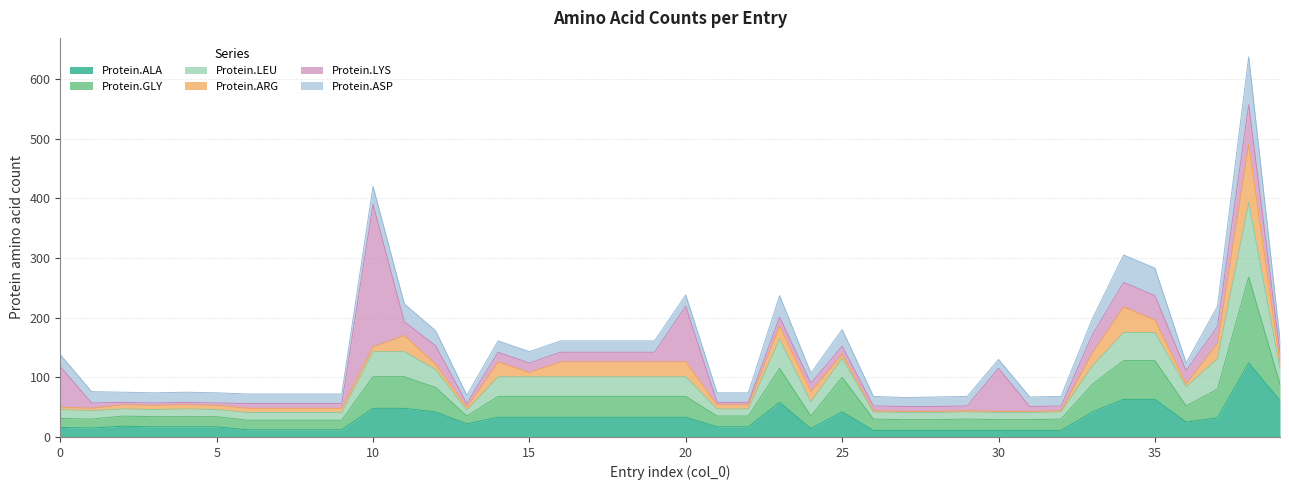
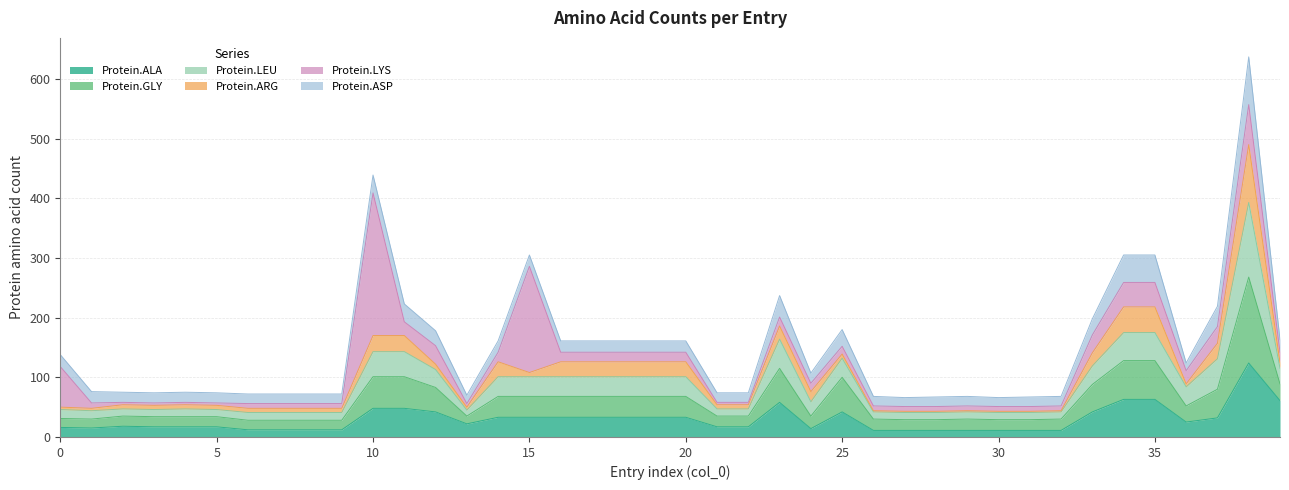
Protein.ARG, 10: 10 -> 30
Protein.LYS, 15: 20 -> 180
Protein.LYS, 20: 90 -> 20
Protein.LYS, 30: 70 -> 10
Protein.ARG, 35: 20 -> 40
